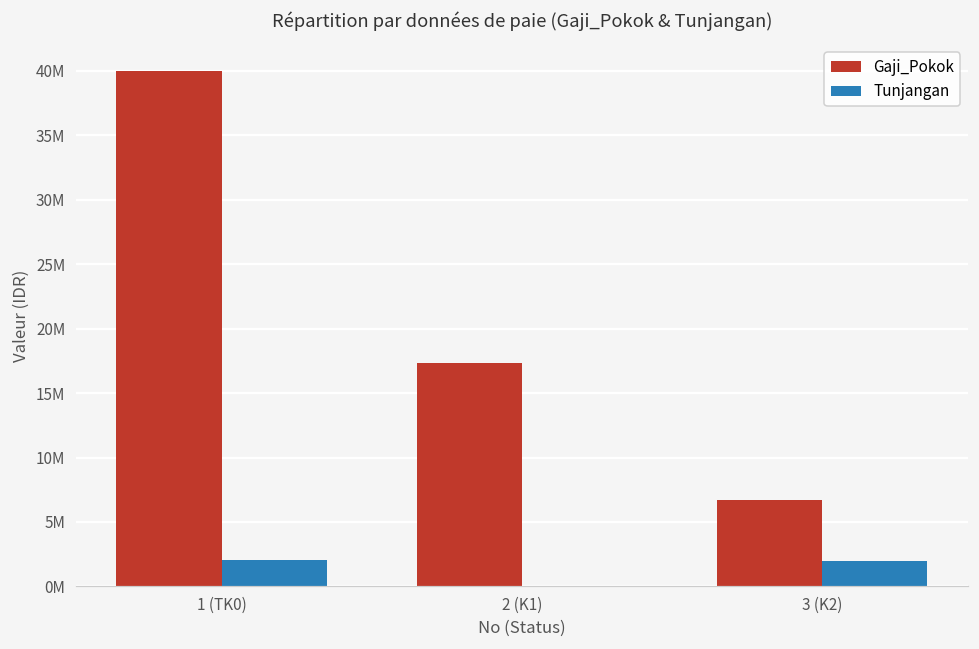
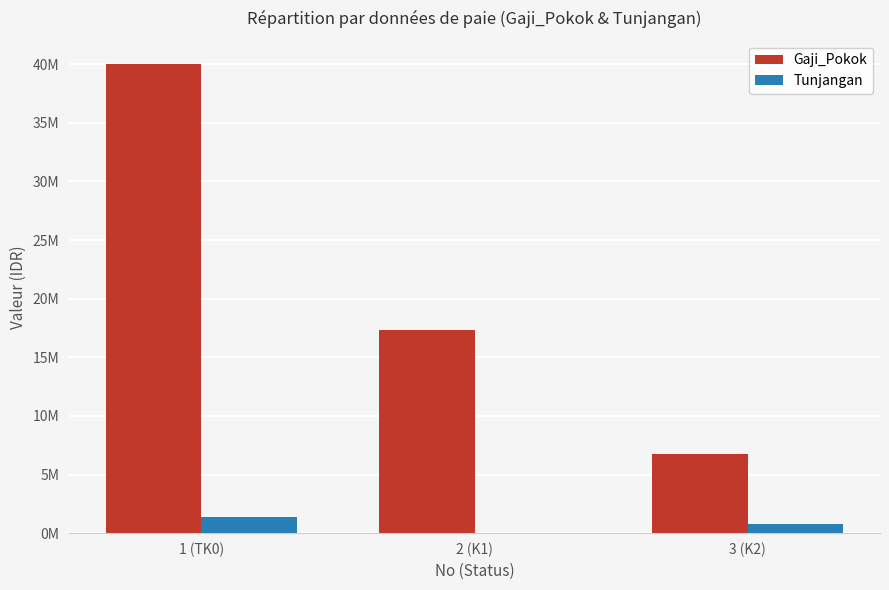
Tunjangan, 1 (TK0): 2100000 -> 1400000
Tunjangan, 3 (K2): 2000000 -> 800000
